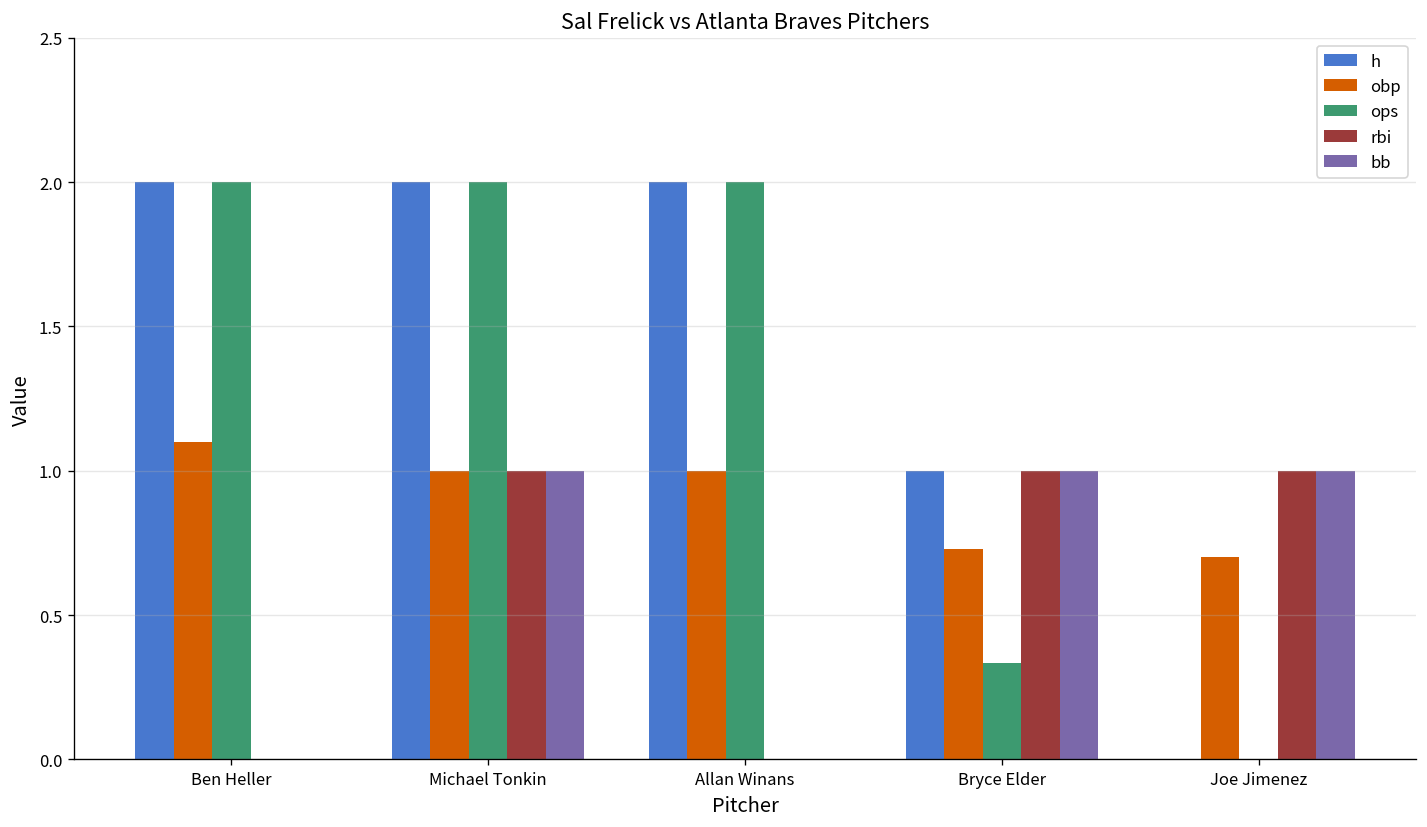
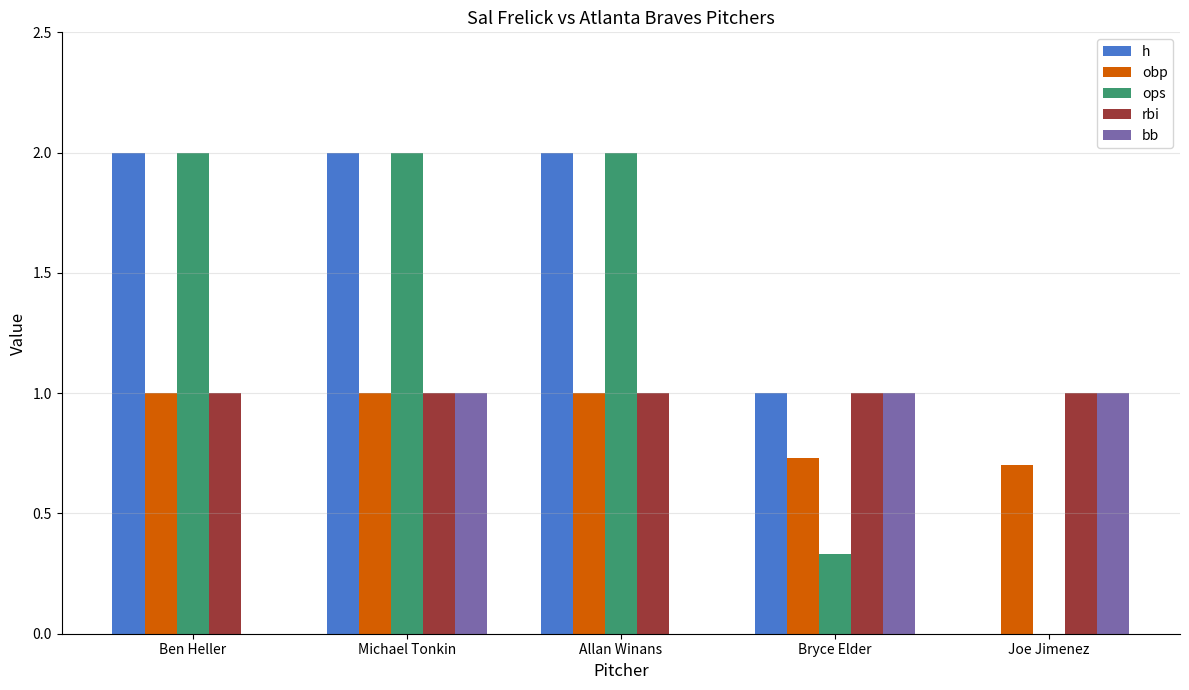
obp, Ben Heller: 1.1 -> 1.0
rbi, Ben Heller: 0 -> 1
rbi, Allan Winans: 0 -> 1
